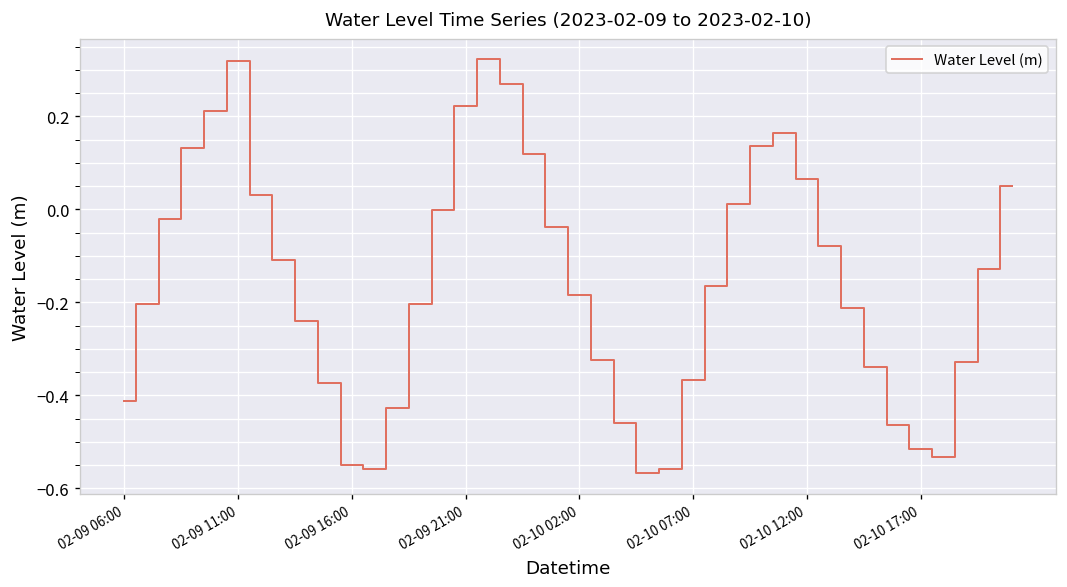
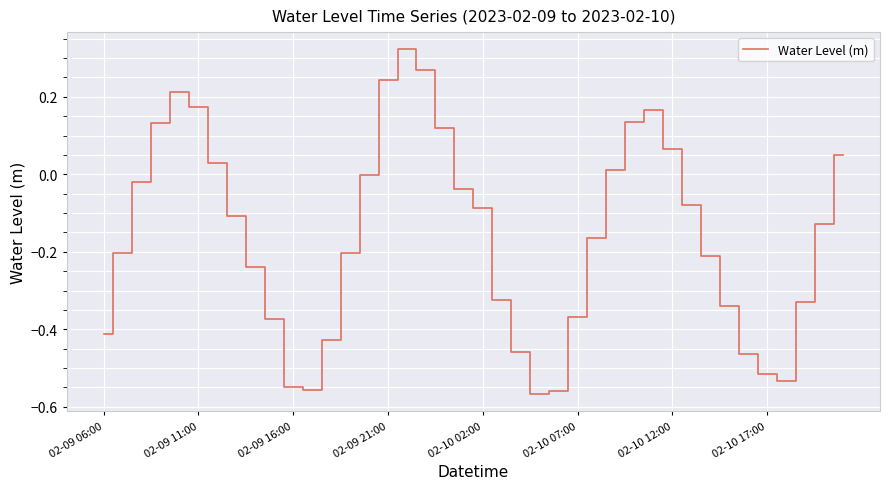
02-09 11:00: 0.32 -> 0.17
02-09 21:00: 0.22 -> 0.24
02-10 02:00: -0.18 -> -0.09
